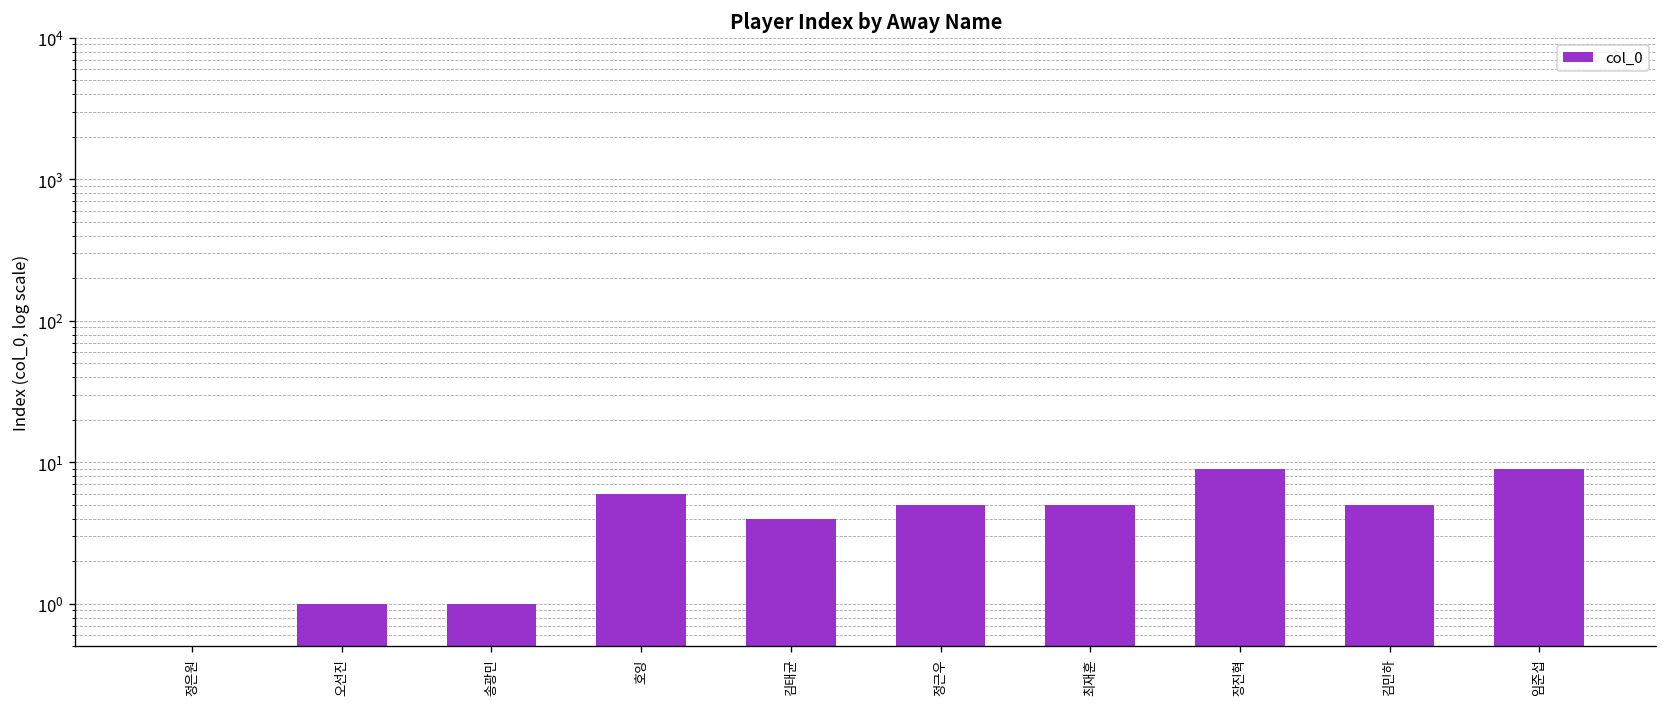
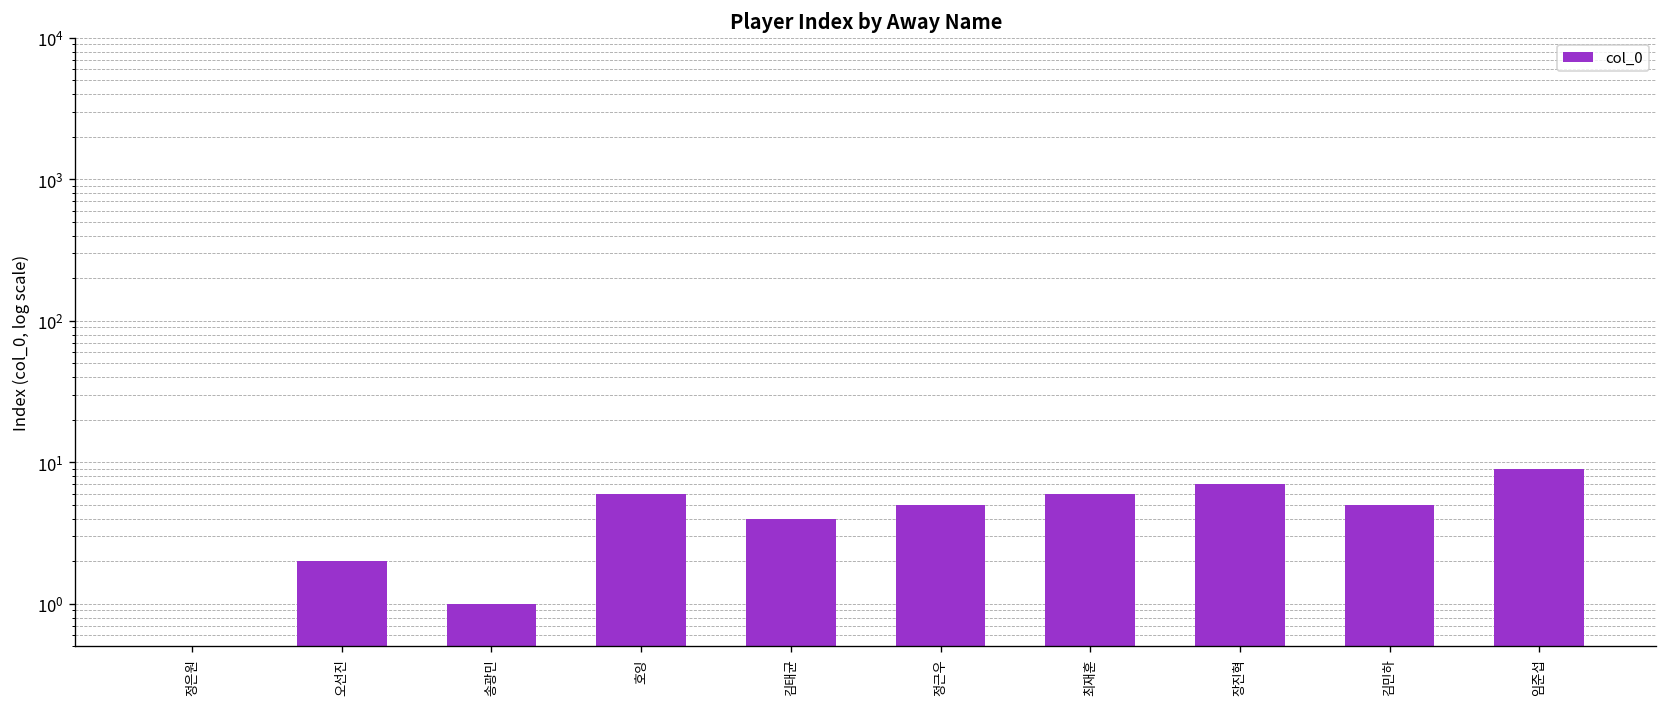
오선진: 1 -> 2
최재훈: 5 -> 6
장진혁: 9 -> 7
